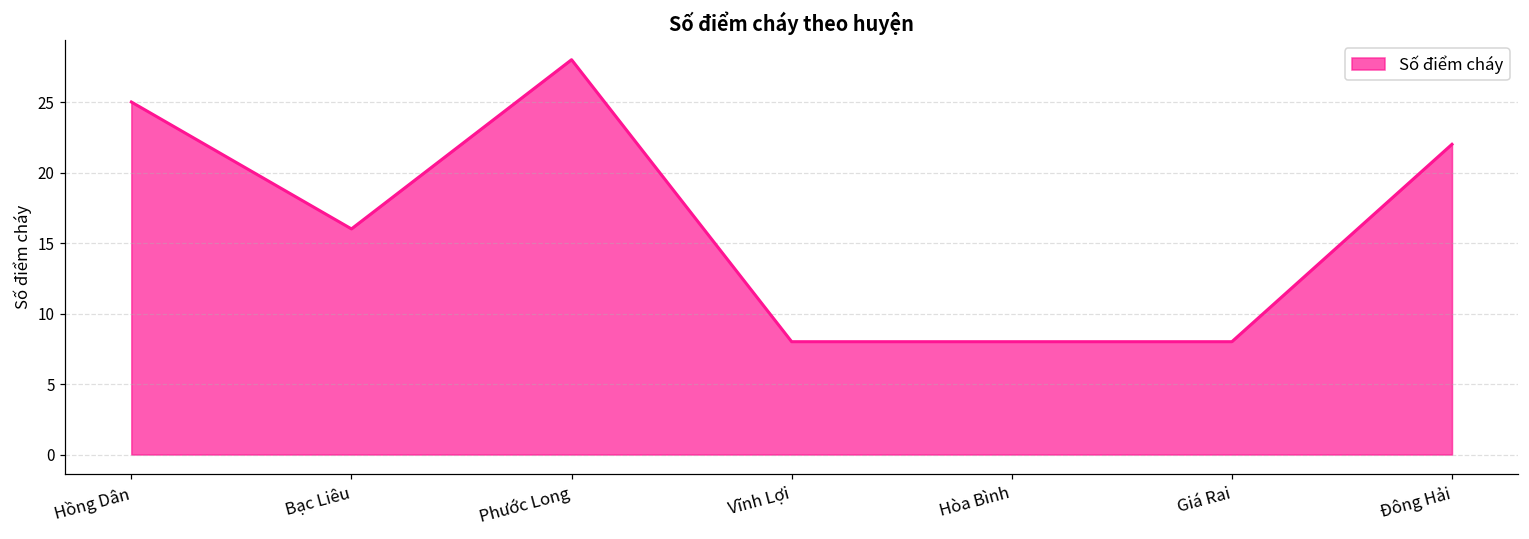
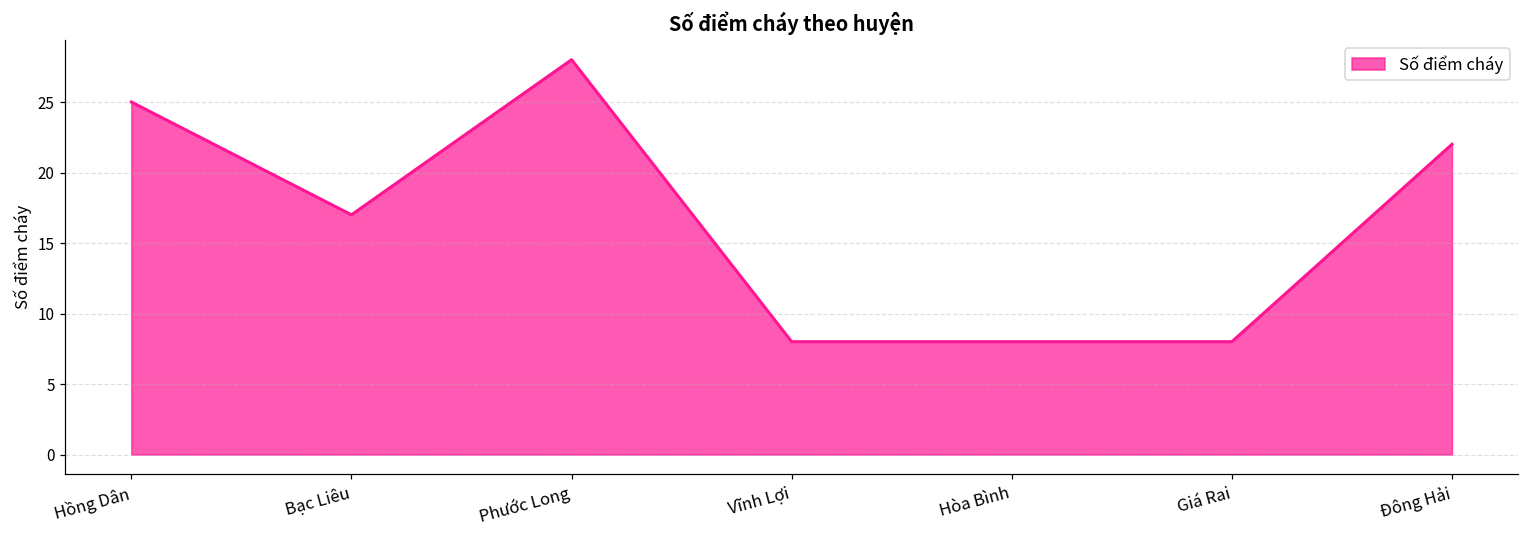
Bạc Liêu: 16 -> 17
